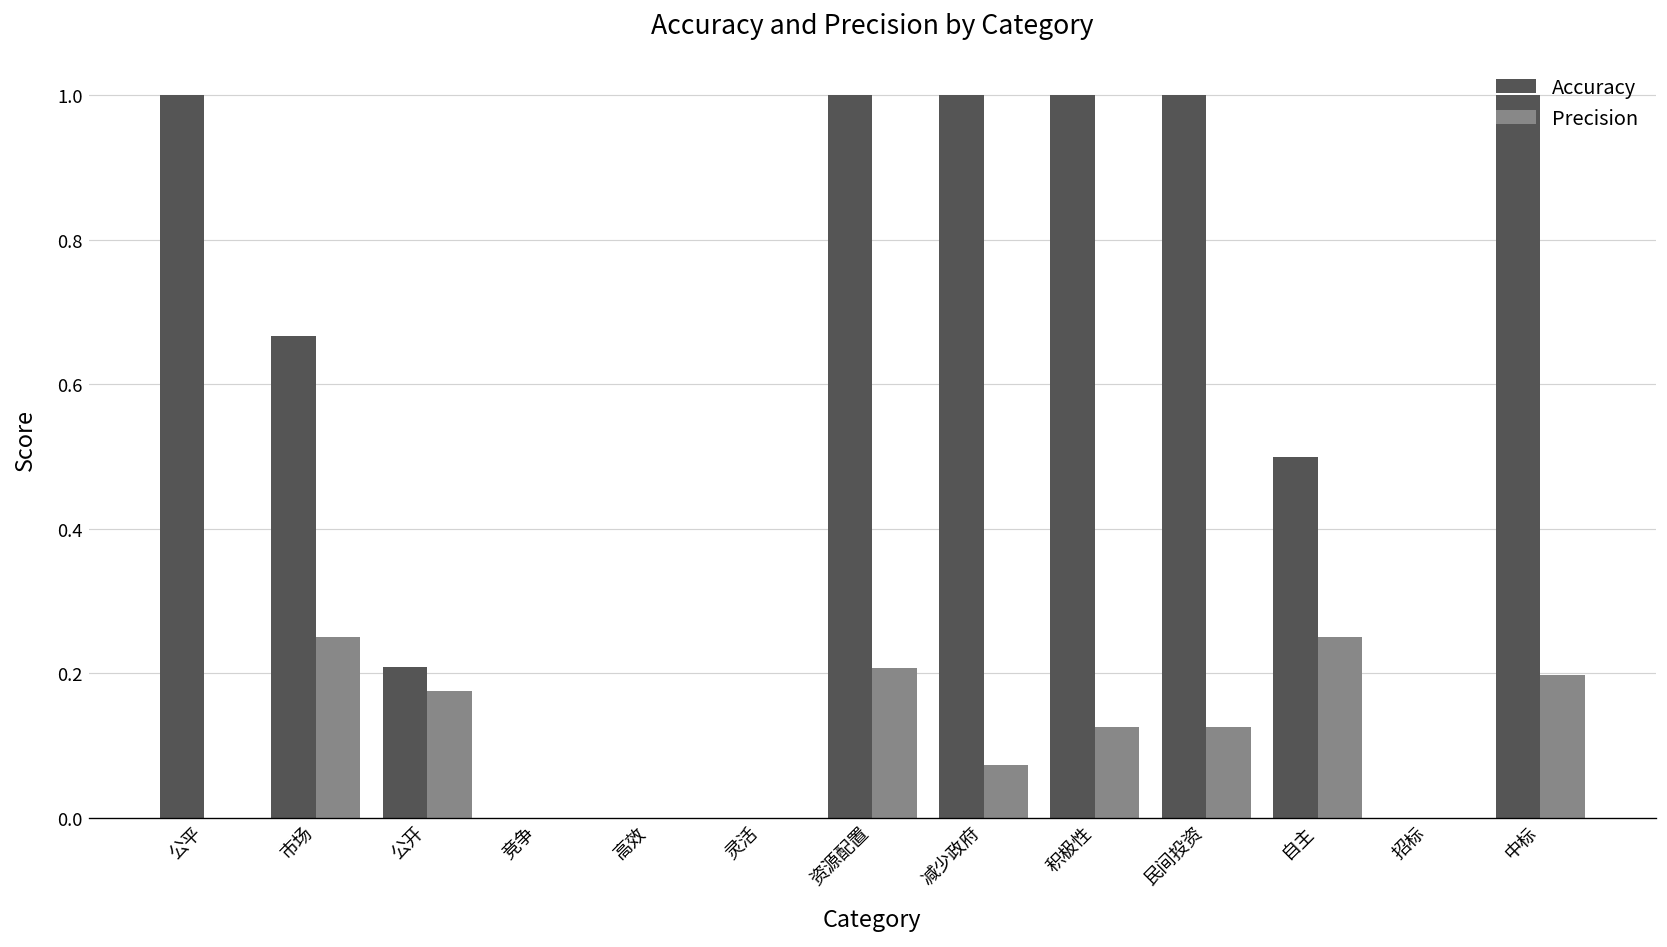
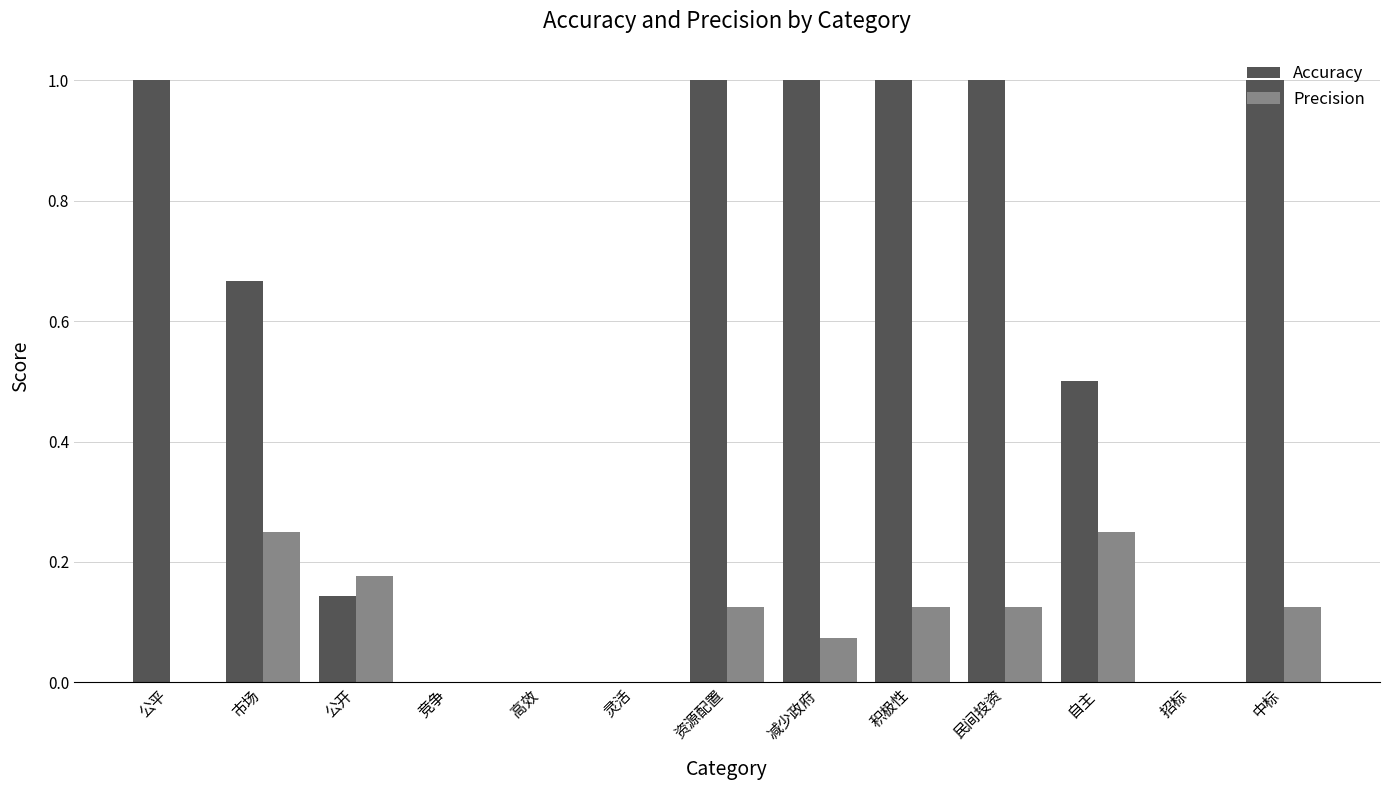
Accuracy, 公开: 0.21 -> 0.14
Precision, 资源配置: 0.21 -> 0.13
Precision, 中标: 0.20 -> 0.13
